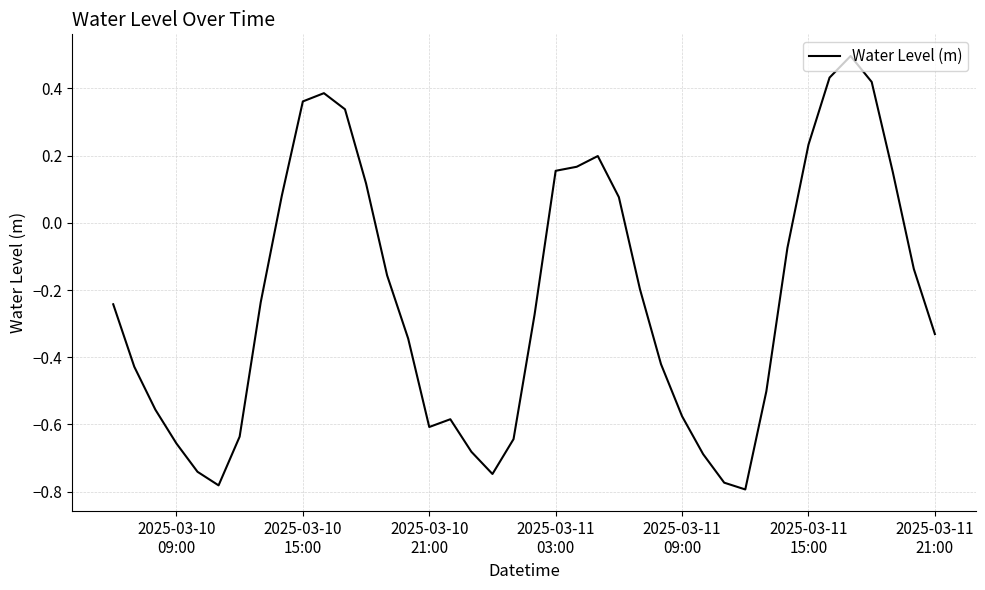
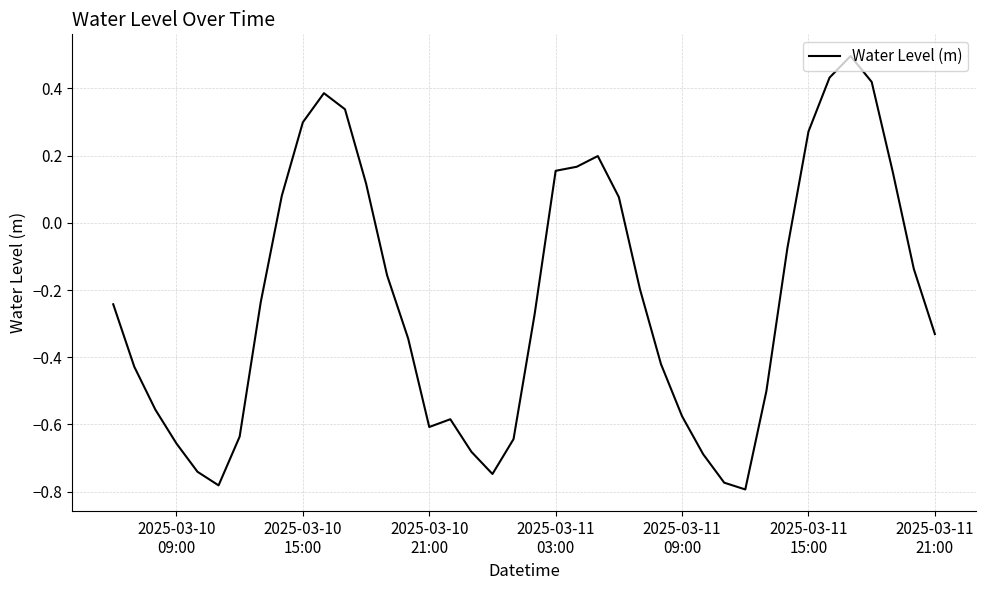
2025-03-10 15:00: 0.36 -> 0.30
2025-03-11 15:00: 0.23 -> 0.27
